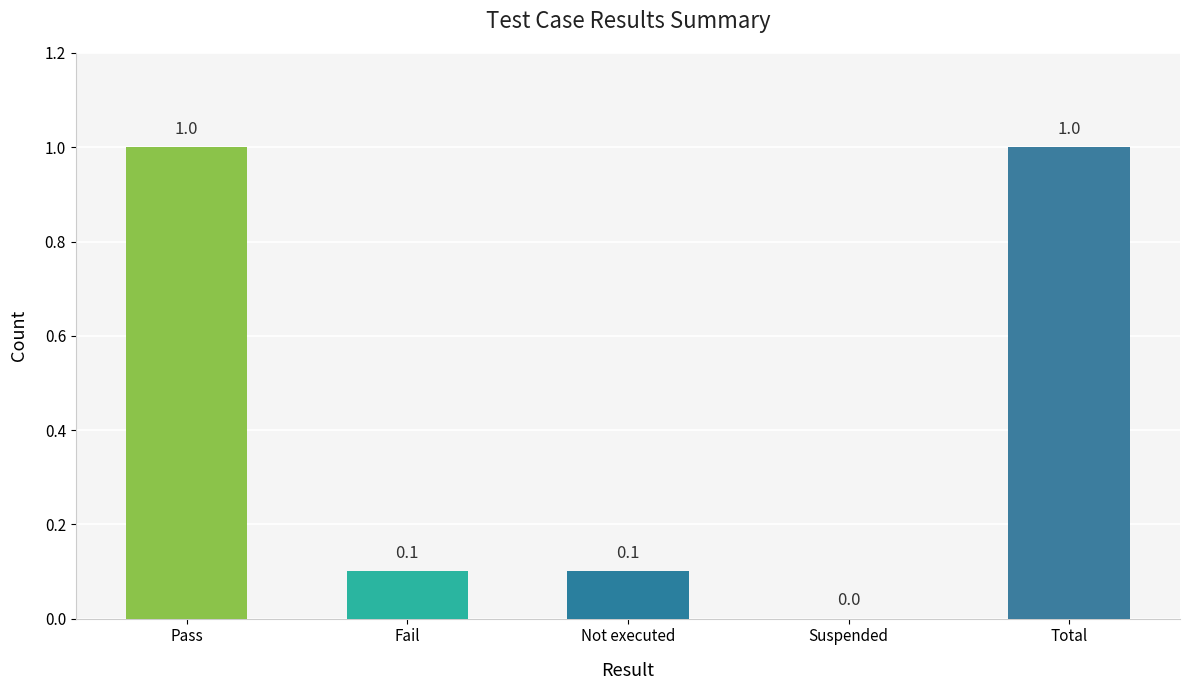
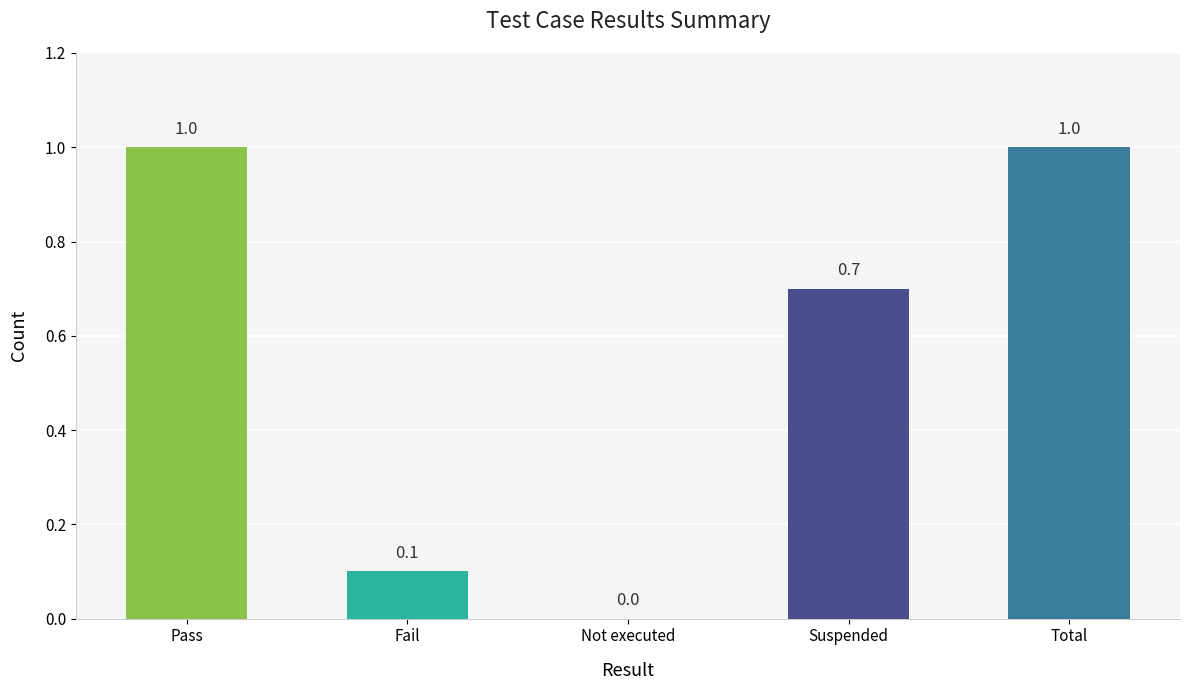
Not executed: 0.1 -> 0.0
Suspended: 0.0 -> 0.7
